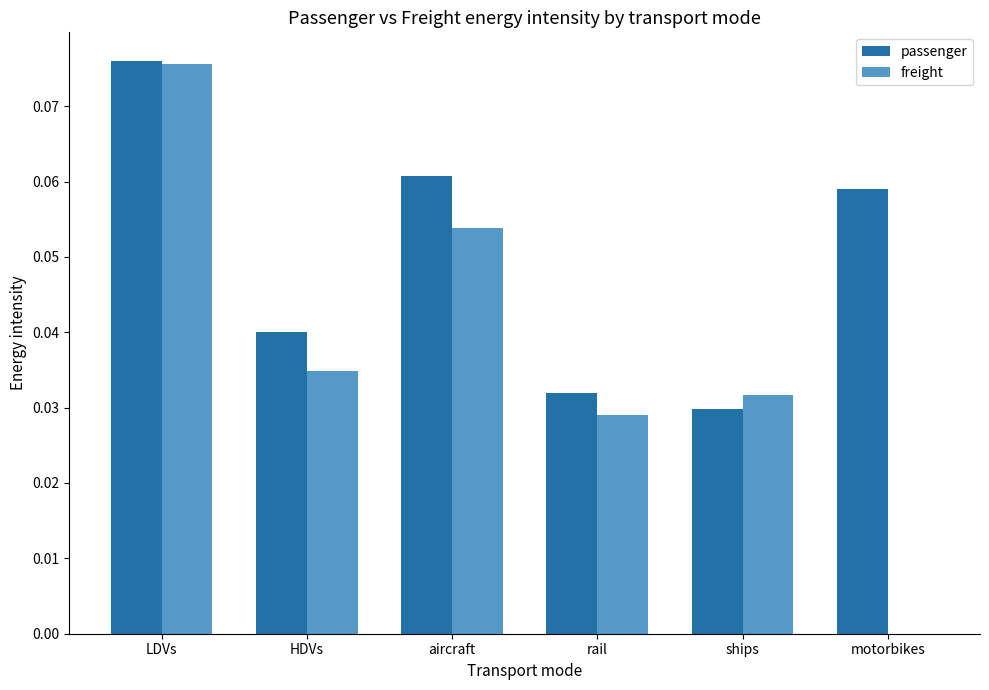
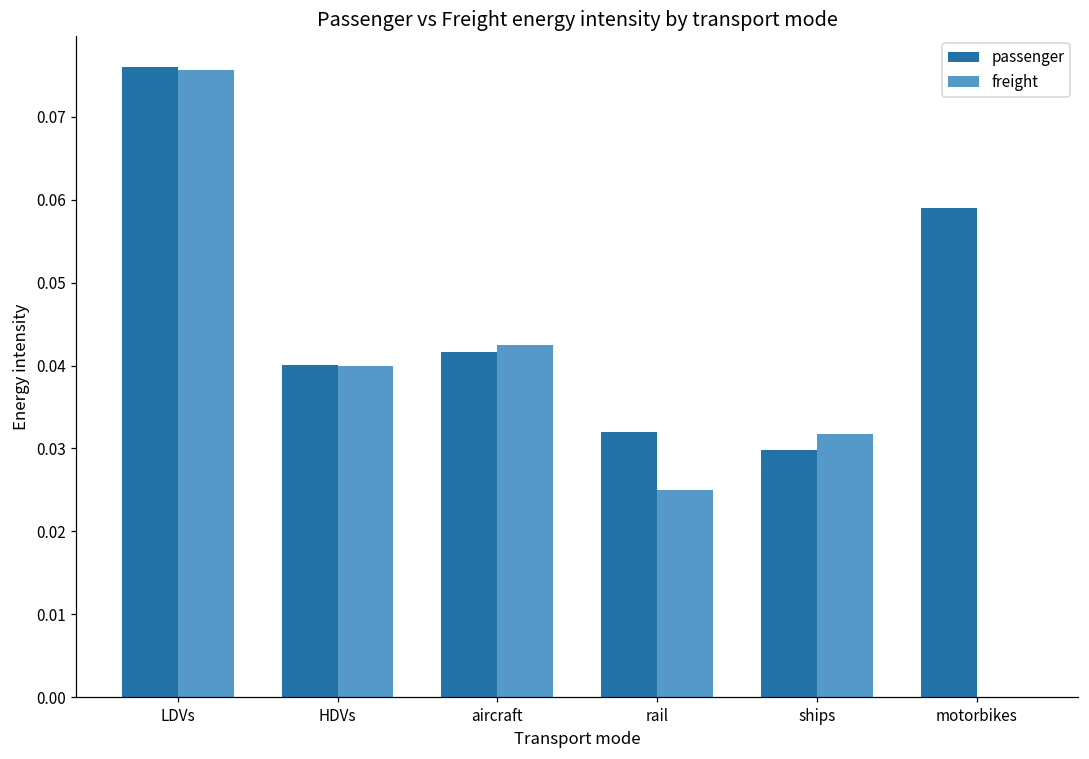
freight, HDVs: 0.035 -> 0.040
passenger, aircraft: 0.061 -> 0.042
freight, aircraft: 0.054 -> 0.043
freight, rail: 0.029 -> 0.025
